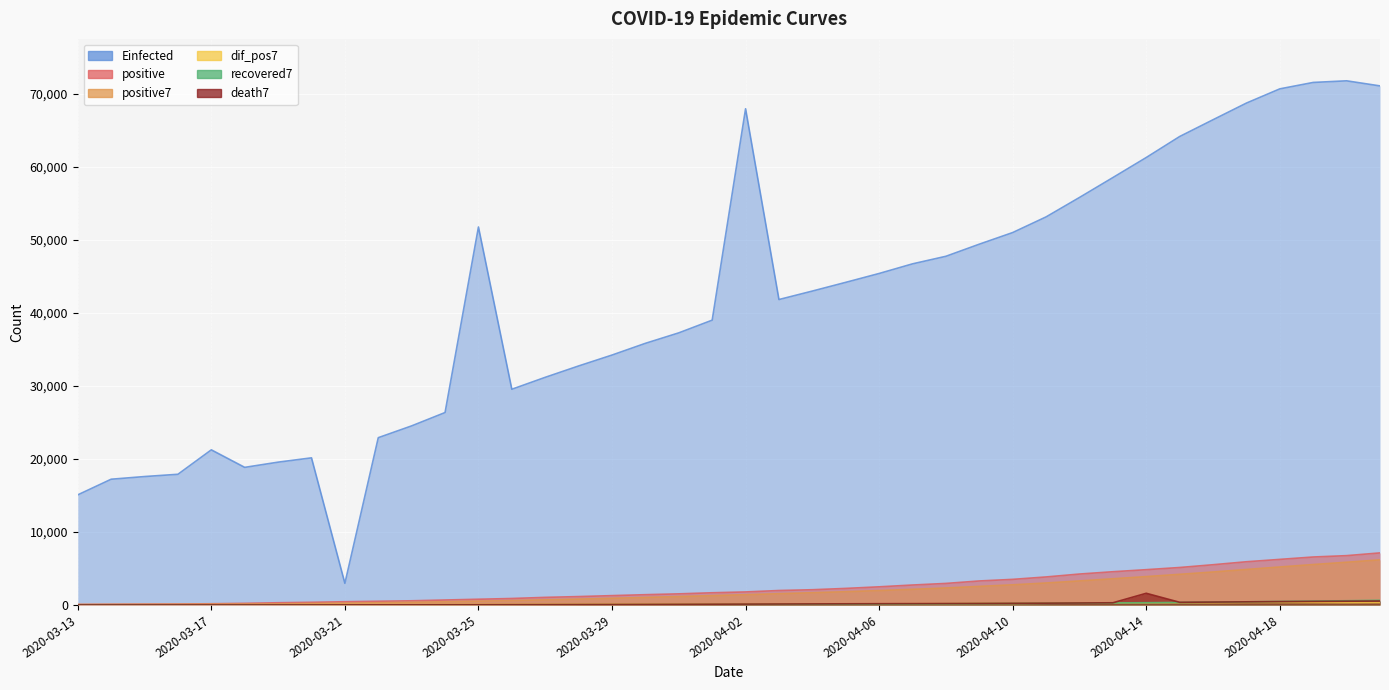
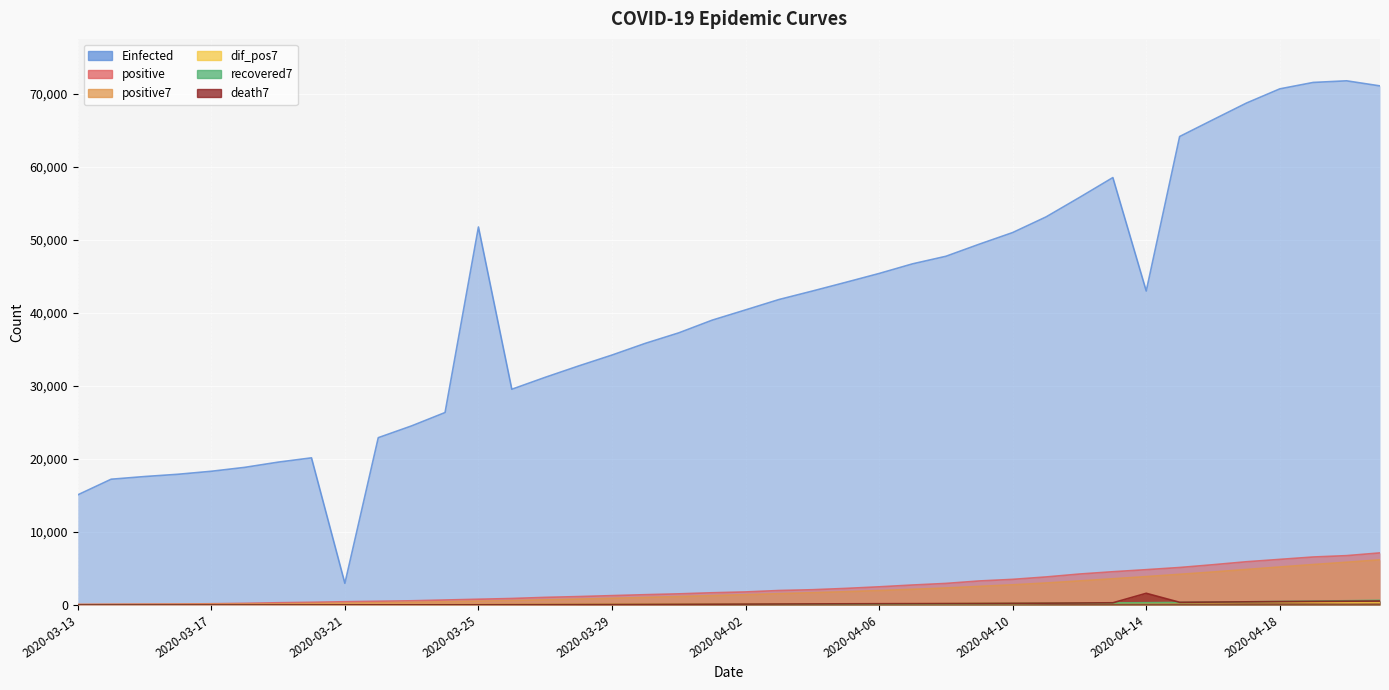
Einfected, 2020-03-17: 21,000 -> 18,000
Einfected, 2020-04-02: 68,000 -> 40,000
Einfected, 2020-04-14: 61,000 -> 43,000
